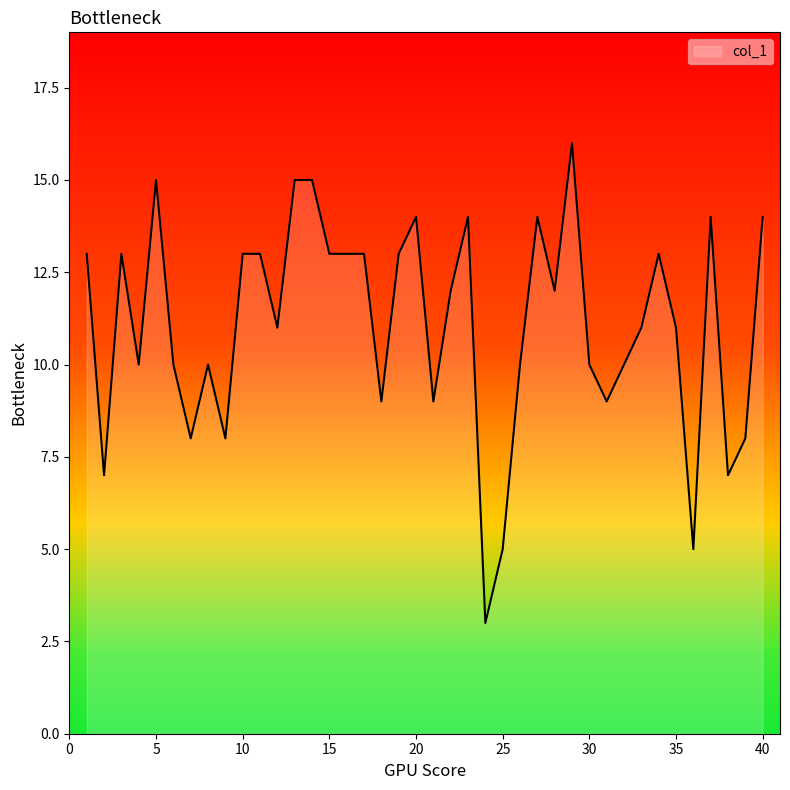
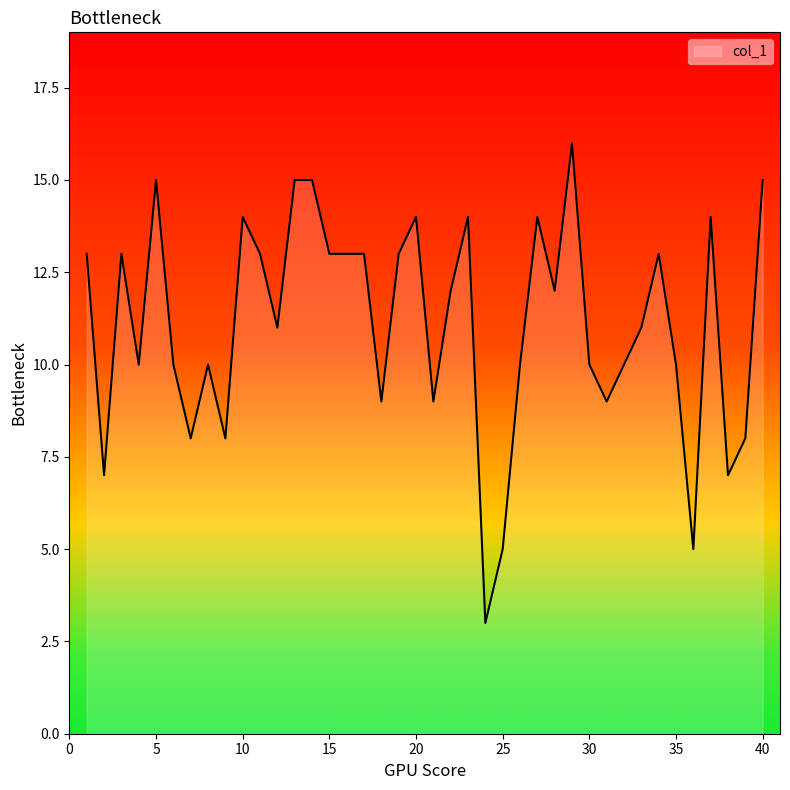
10: 13 -> 14
35: 11 -> 10
40: 14 -> 15
